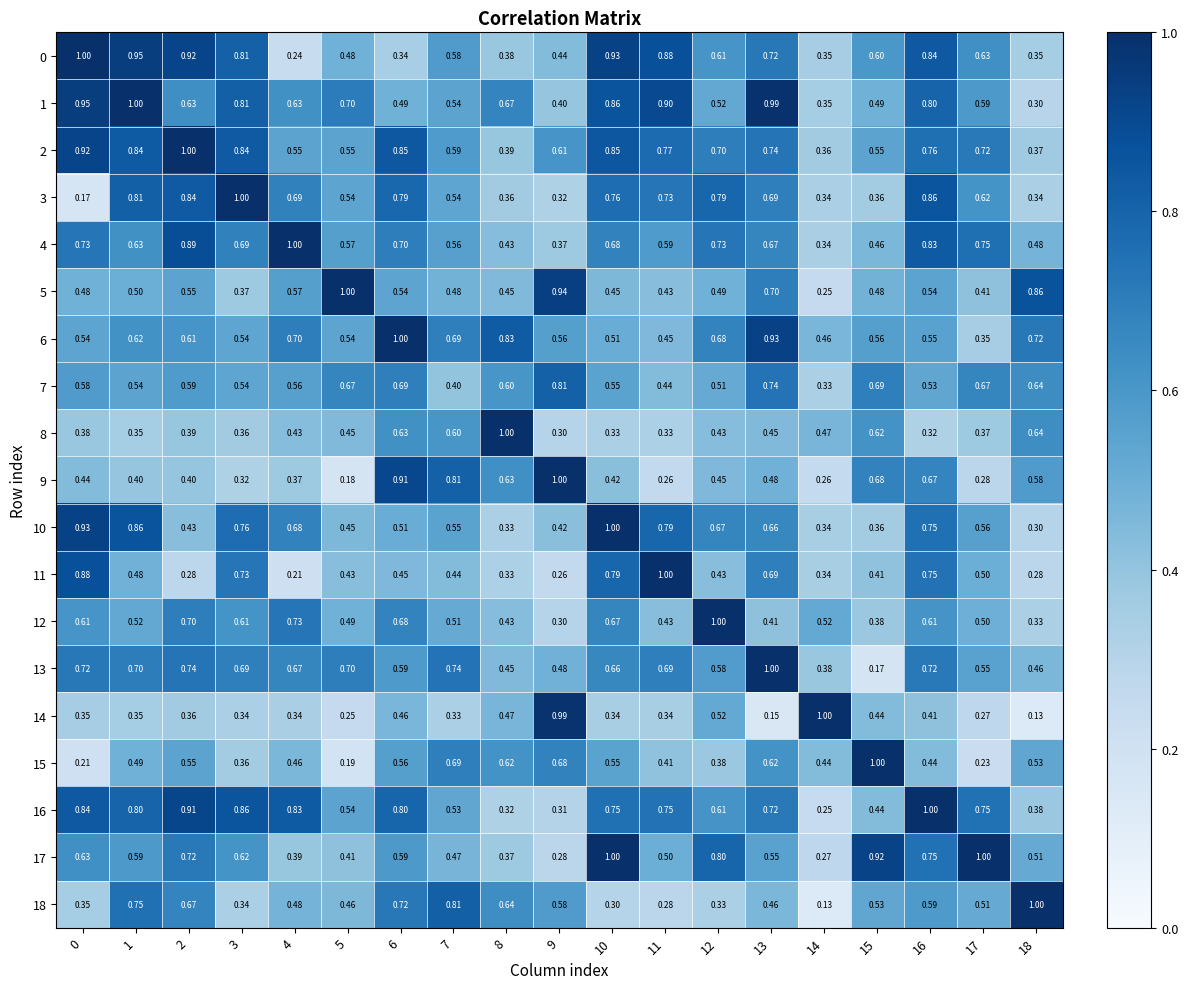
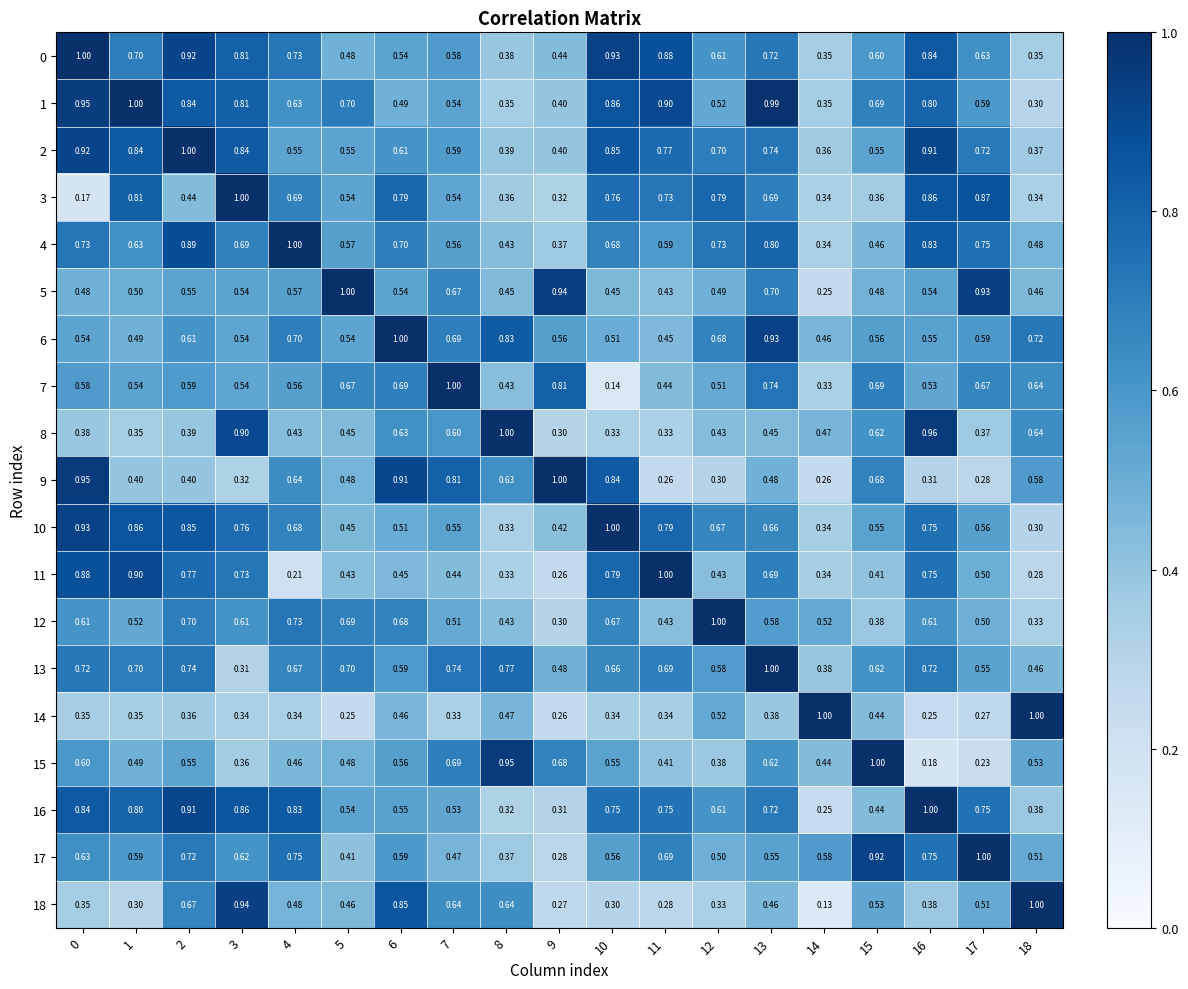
0, 1: 0.95 -> 0.70
0, 4: 0.24 -> 0.73
0, 6: 0.34 -> 0.54
1, 2: 0.63 -> 0.84
1, 8: 0.67 -> 0.35
1, 15: 0.49 -> 0.69
2, 6: 0.85 -> 0.61
2, 9: 0.61 -> 0.40
2, 16: 0.76 -> 0.91
3, 2: 0.84 -> 0.44
3, 17: 0.62 -> 0.87
4, 13: 0.67 -> 0.80
5, 3: 0.37 -> 0.54
5, 7: 0.48 -> 0.67
5, 17: 0.41 -> 0.93
5, 18: 0.86 -> 0.46
6, 1: 0.62 -> 0.49
6, 17: 0.35 -> 0.59
7, 7: 0.40 -> 1.00
7, 8: 0.60 -> 0.43
7, 10: 0.55 -> 0.14
8, 3: 0.36 -> 0.90
8, 16: 0.32 -> 0.96
9, 0: 0.44 -> 0.95
9, 4: 0.37 -> 0.64
9, 5: 0.18 -> 0.48
9, 10: 0.42 -> 0.84
9, 12: 0.45 -> 0.30
9, 16: 0.67 -> 0.31
10, 2: 0.43 -> 0.85
10, 15: 0.36 -> 0.55
11, 1: 0.48 -> 0.90
11, 2: 0.28 -> 0.77
12, 5: 0.49 -> 0.69
12, 13: 0.41 -> 0.58
13, 3: 0.69 -> 0.31
13, 8: 0.45 -> 0.77
13, 15: 0.17 -> 0.62
14, 9: 0.99 -> 0.26
14, 13: 0.15 -> 0.38
14, 16: 0.41 -> 0.25
14, 18: 0.13 -> 1.00
15, 0: 0.21 -> 0.60
15, 5: 0.19 -> 0.48
15, 8: 0.62 -> 0.95
15, 16: 0.44 -> 0.18
16, 6: 0.80 -> 0.55
17, 4: 0.39 -> 0.75
17, 10: 1.00 -> 0.56
17, 11: 0.50 -> 0.69
17, 12: 0.80 -> 0.50
17, 14: 0.27 -> 0.58
18, 1: 0.75 -> 0.30
18, 3: 0.34 -> 0.94
18, 6: 0.72 -> 0.85
18, 7: 0.81 -> 0.64
18, 9: 0.58 -> 0.27
18, 16: 0.59 -> 0.38
